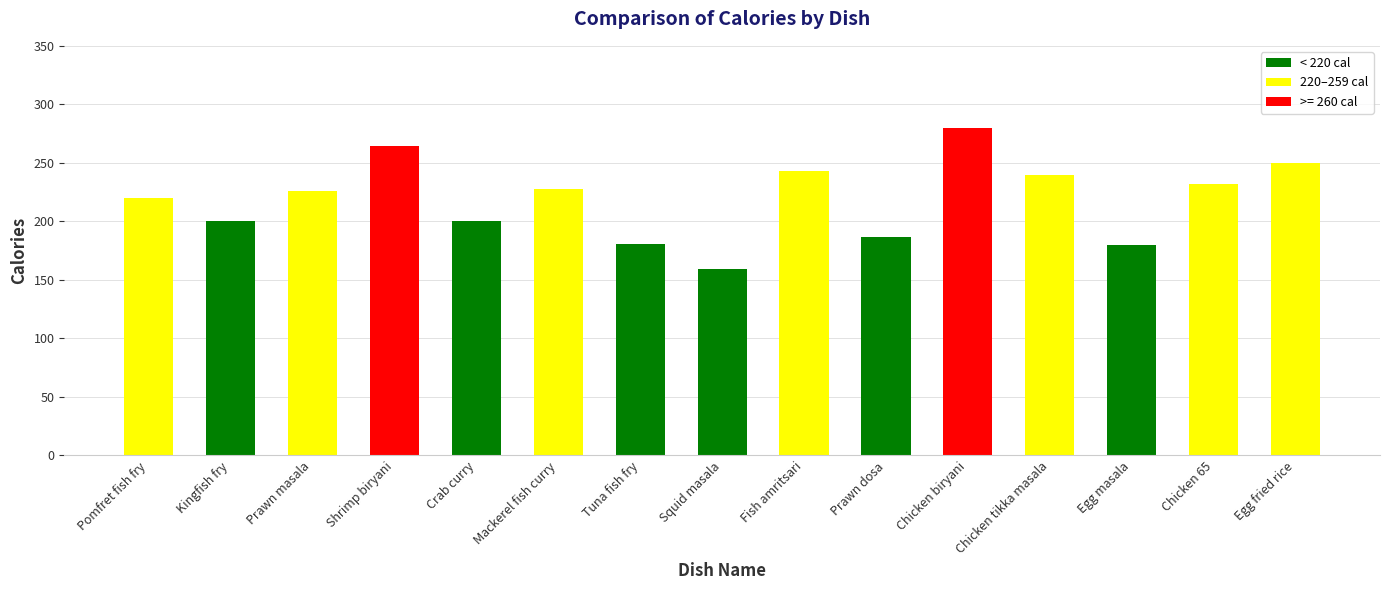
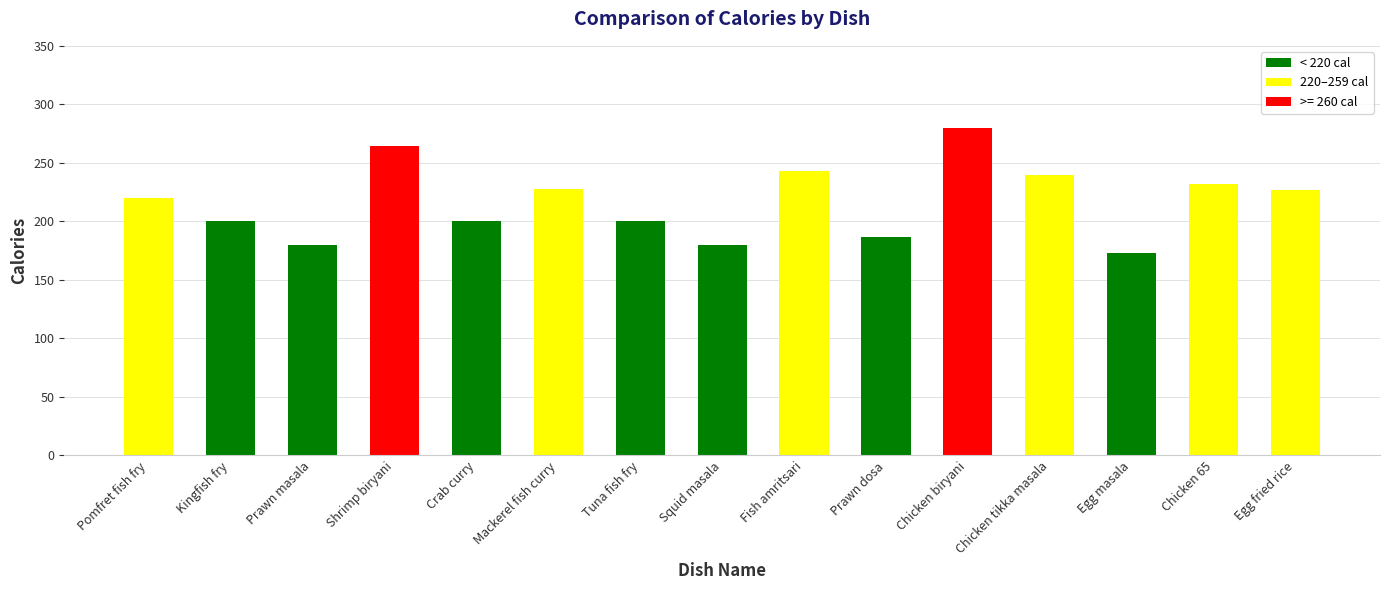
Prawn masala: 226 -> 180
Tuna fish fry: 181 -> 200
Squid masala: 159 -> 180
Egg masala: 180 -> 173
Egg fried rice: 250 -> 227
